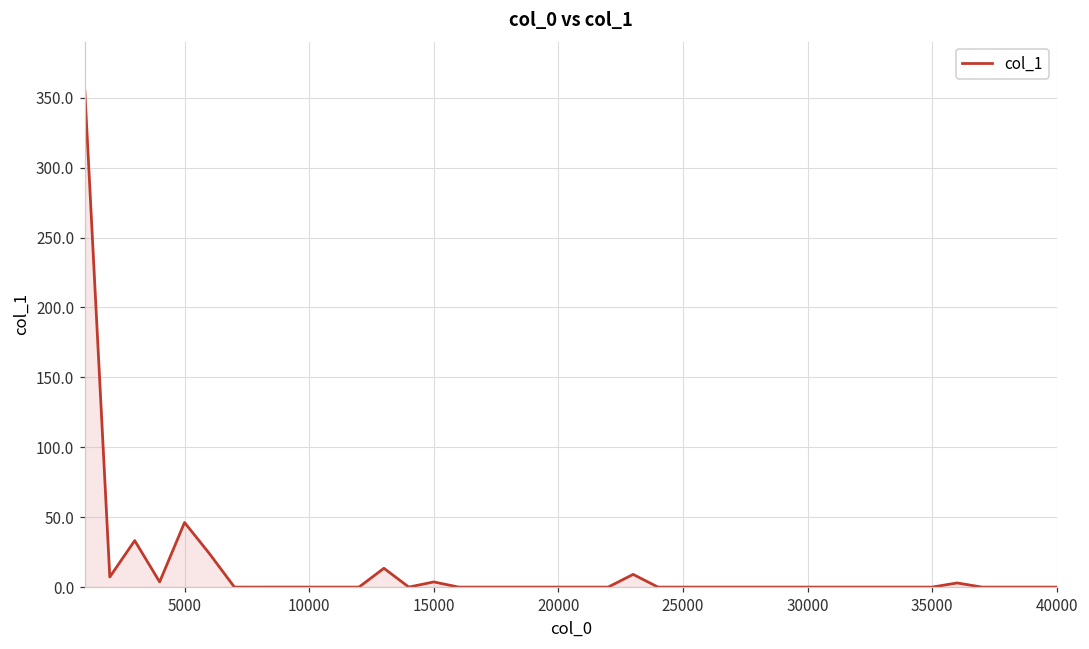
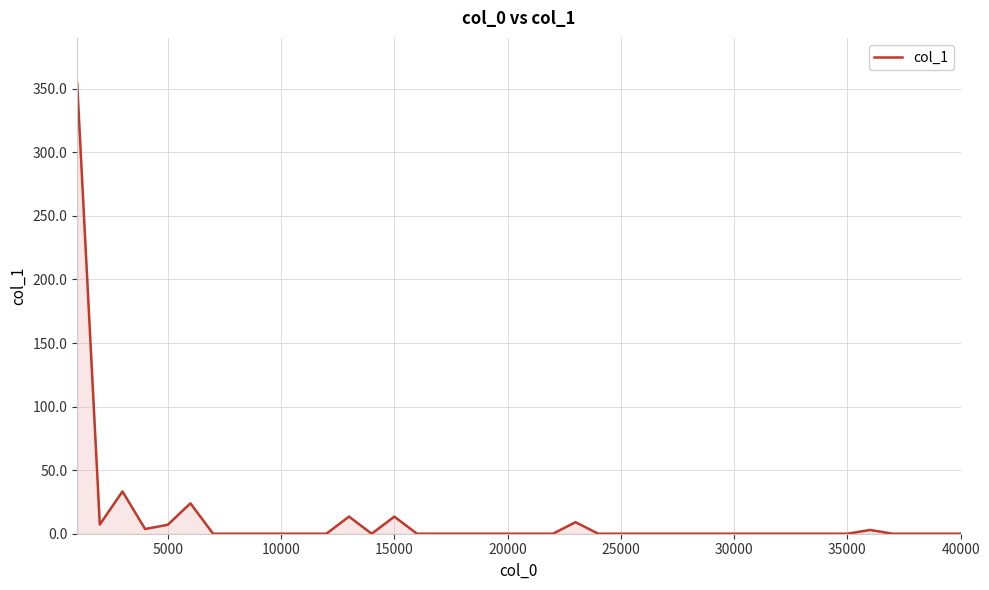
5000: 46 -> 7
15000: 4 -> 13
